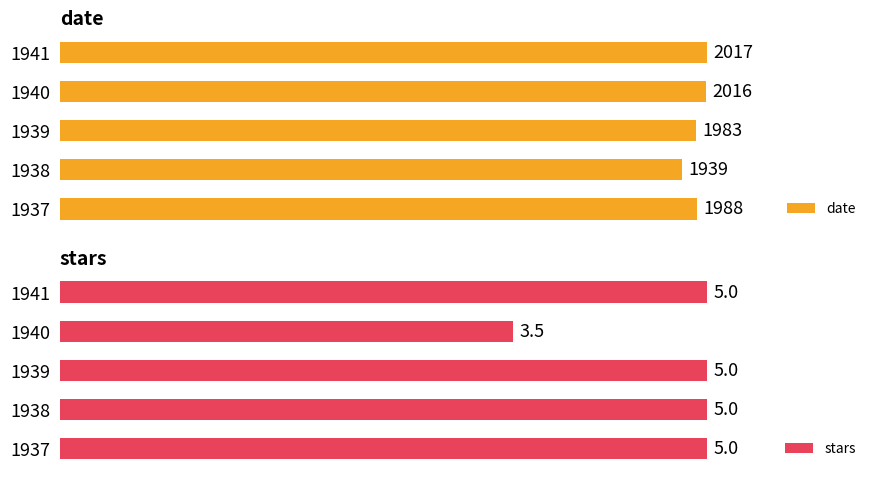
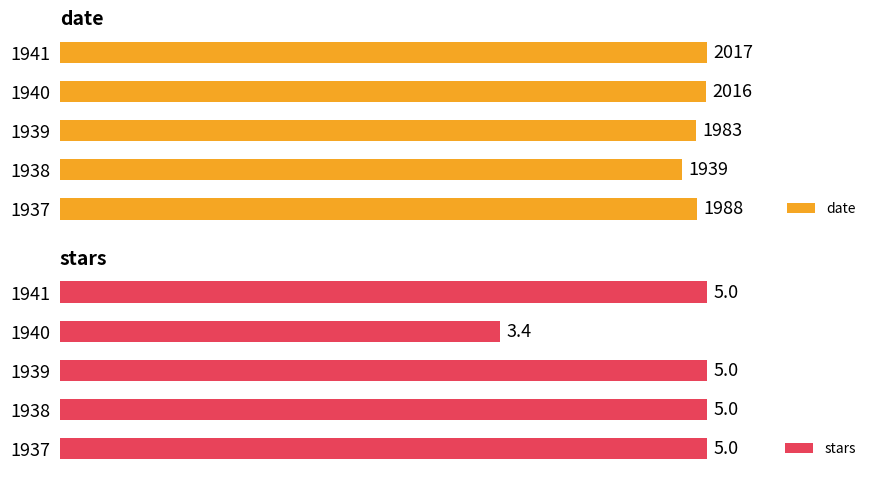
stars, 1940: 3.5 -> 3.4
